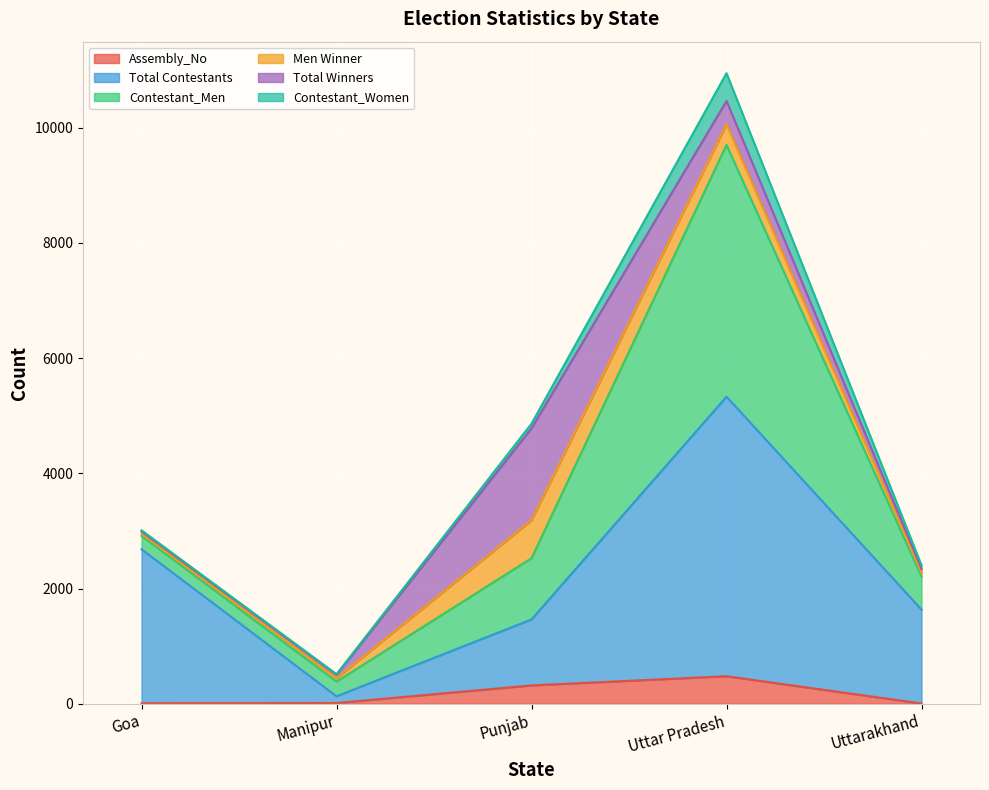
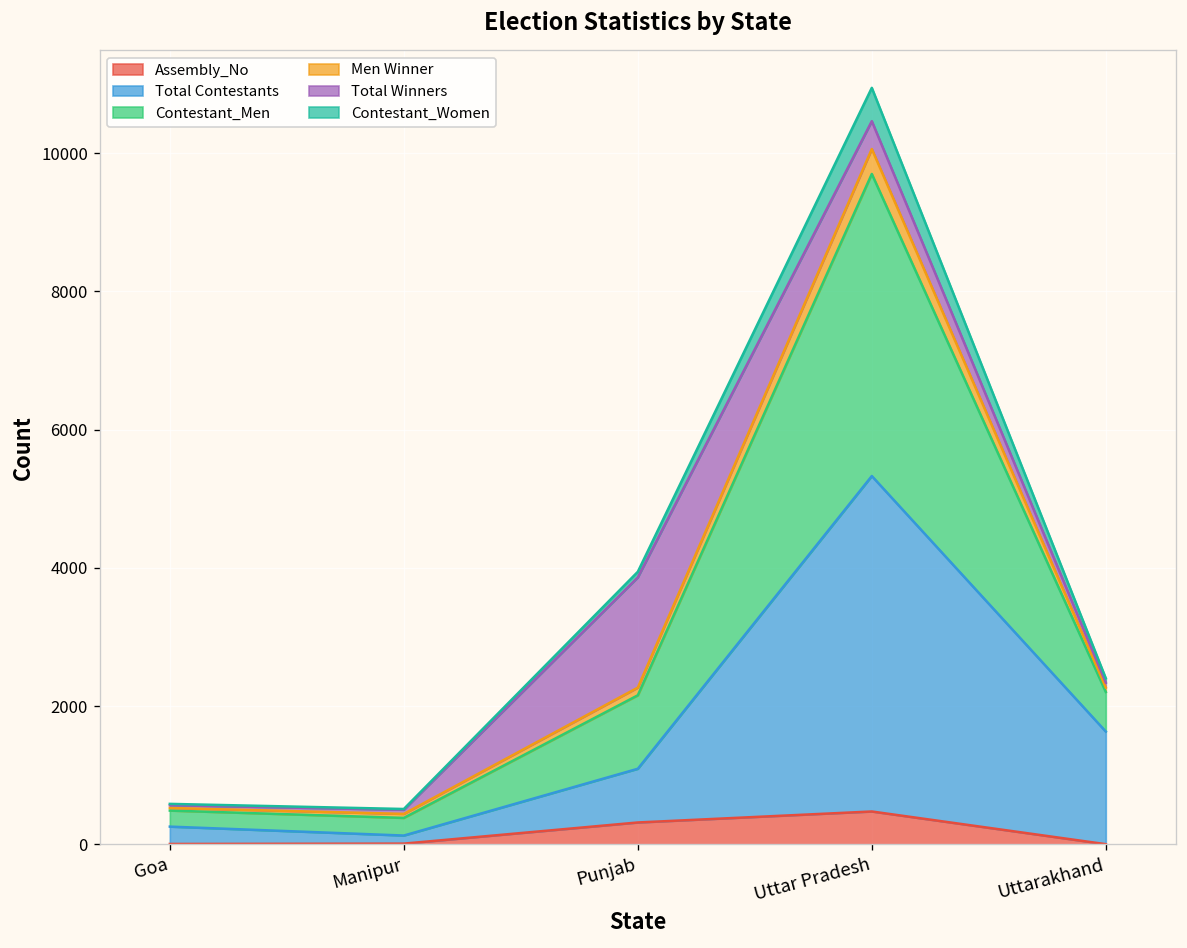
Total Contestants, Goa: 2700 -> 300
Total Contestants, Punjab: 1100 -> 800
Men Winner, Punjab: 700 -> 100
